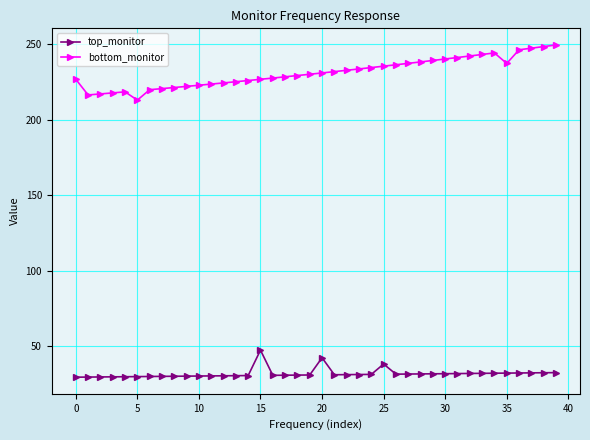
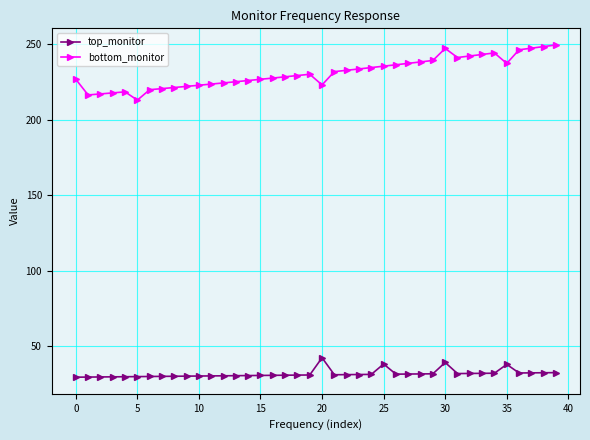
top_monitor, 15: 47 -> 31
bottom_monitor, 20: 231 -> 223
top_monitor, 30: 32 -> 39
bottom_monitor, 30: 240 -> 247
top_monitor, 35: 32 -> 38
